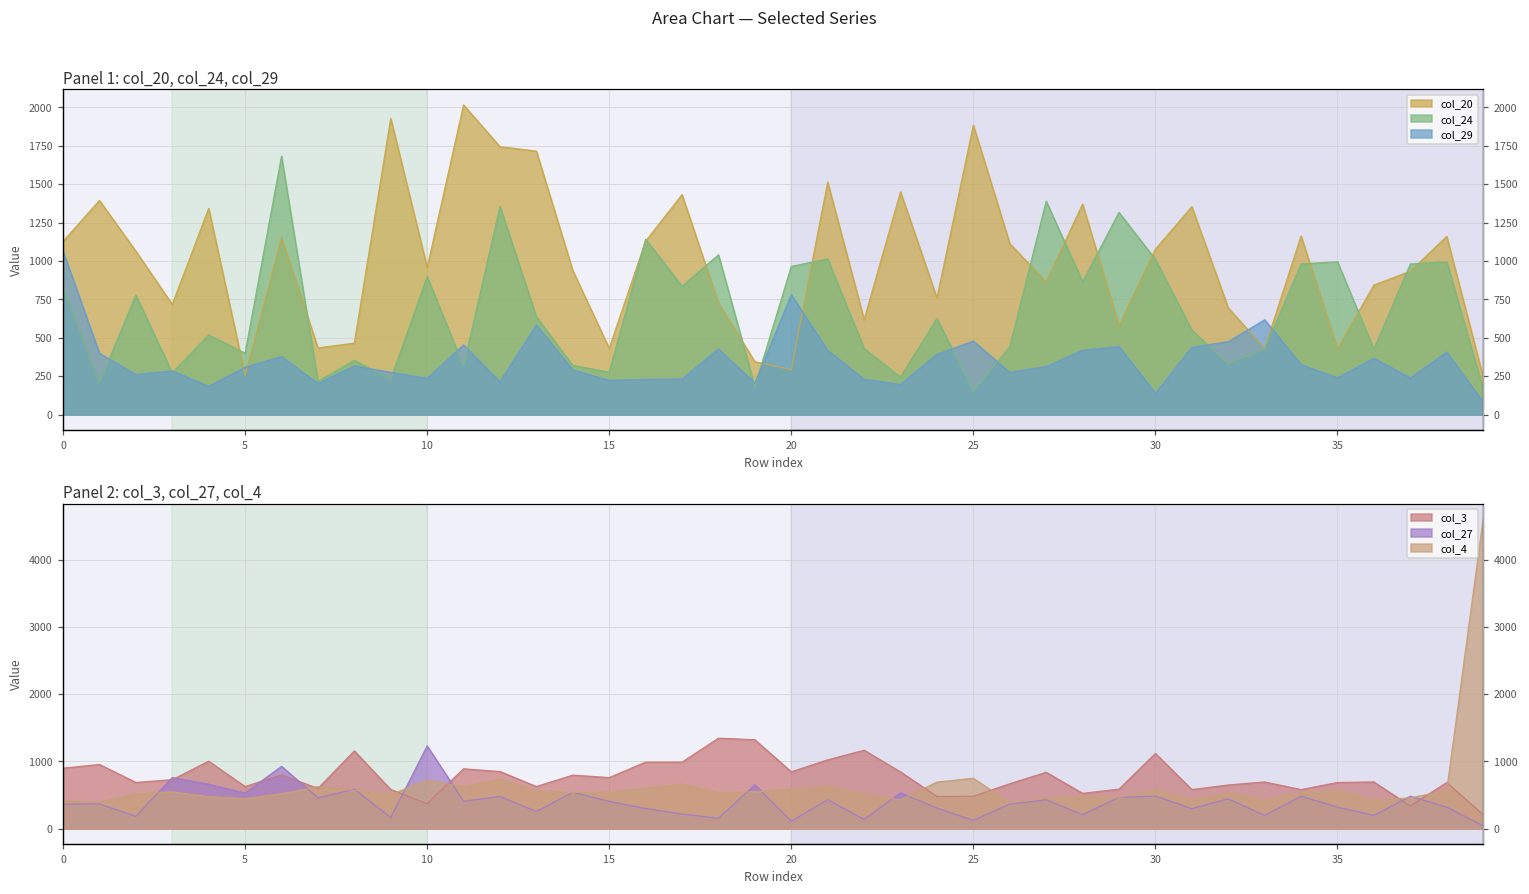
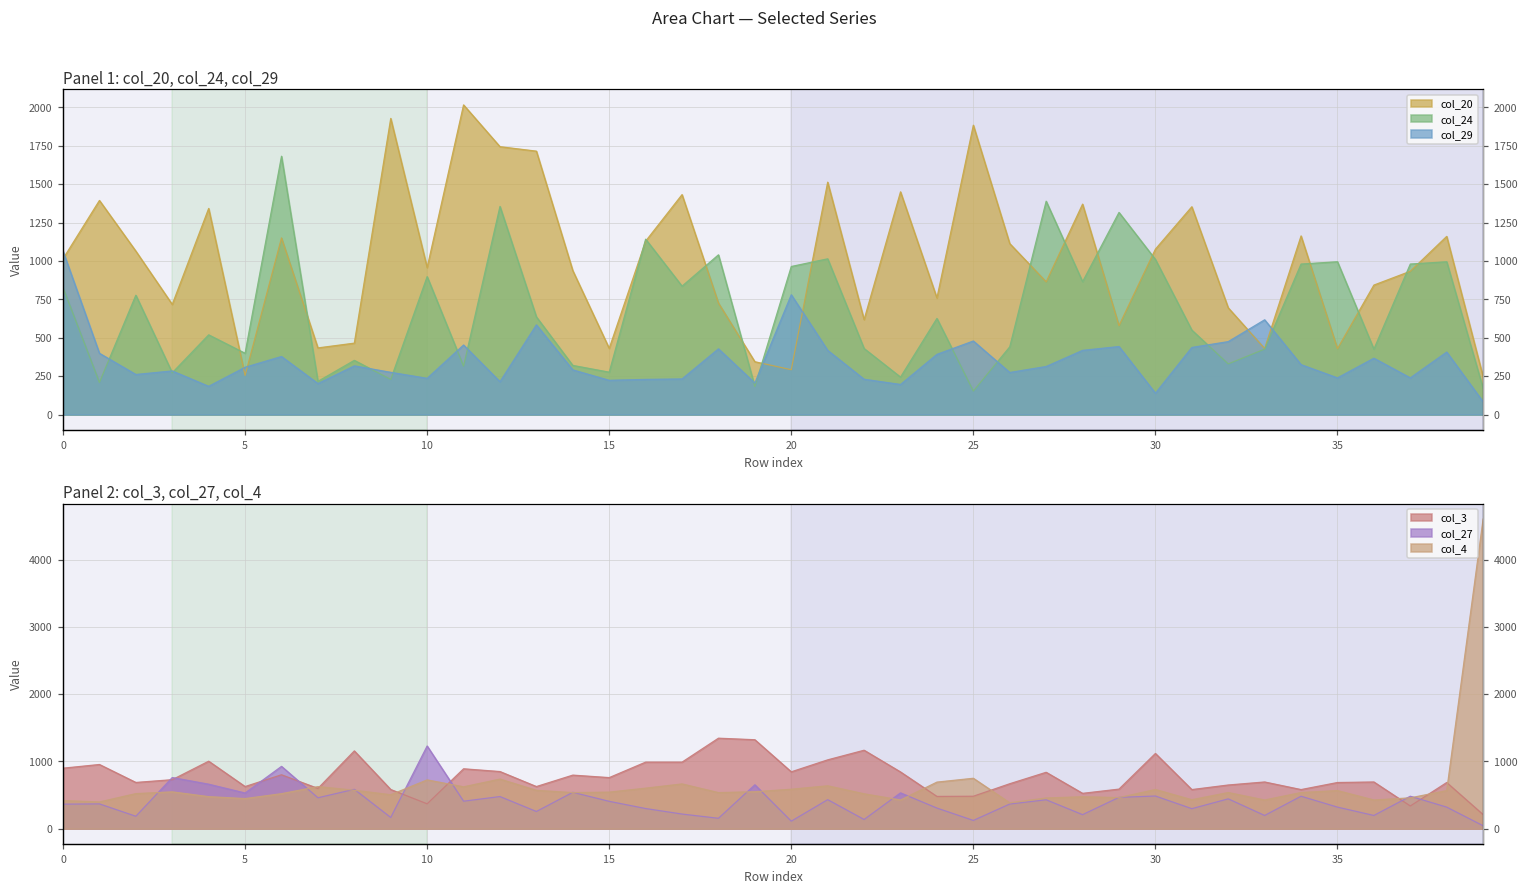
Panel 1: col_20, col_24, col_29, col_20, 0: 1130 -> 1010
